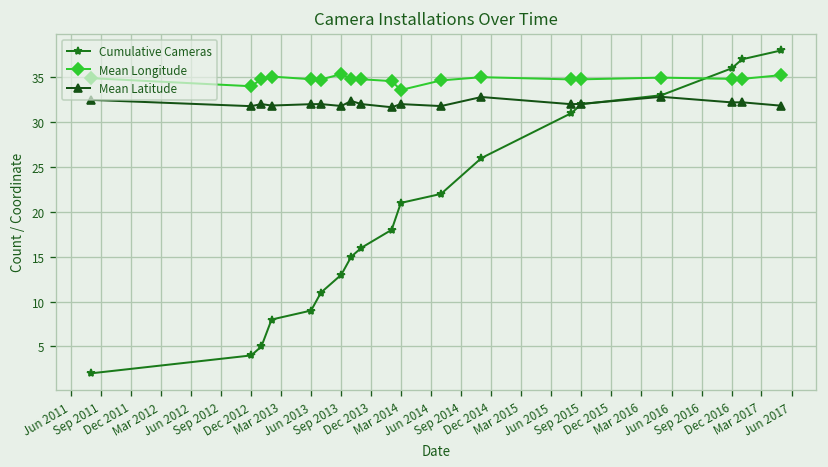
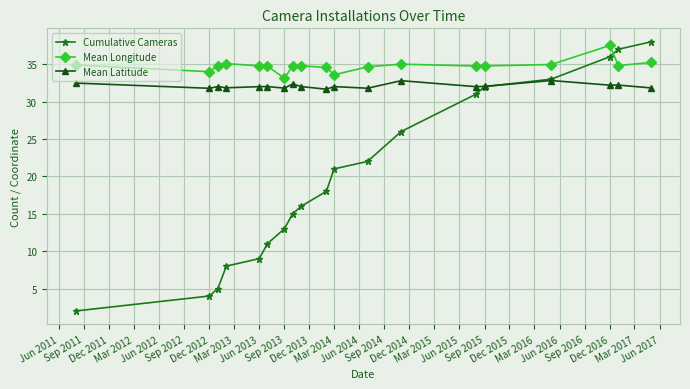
Mean Longitude, Sep 2013: 35 -> 33
Mean Longitude, Dec 2016: 35 -> 38
